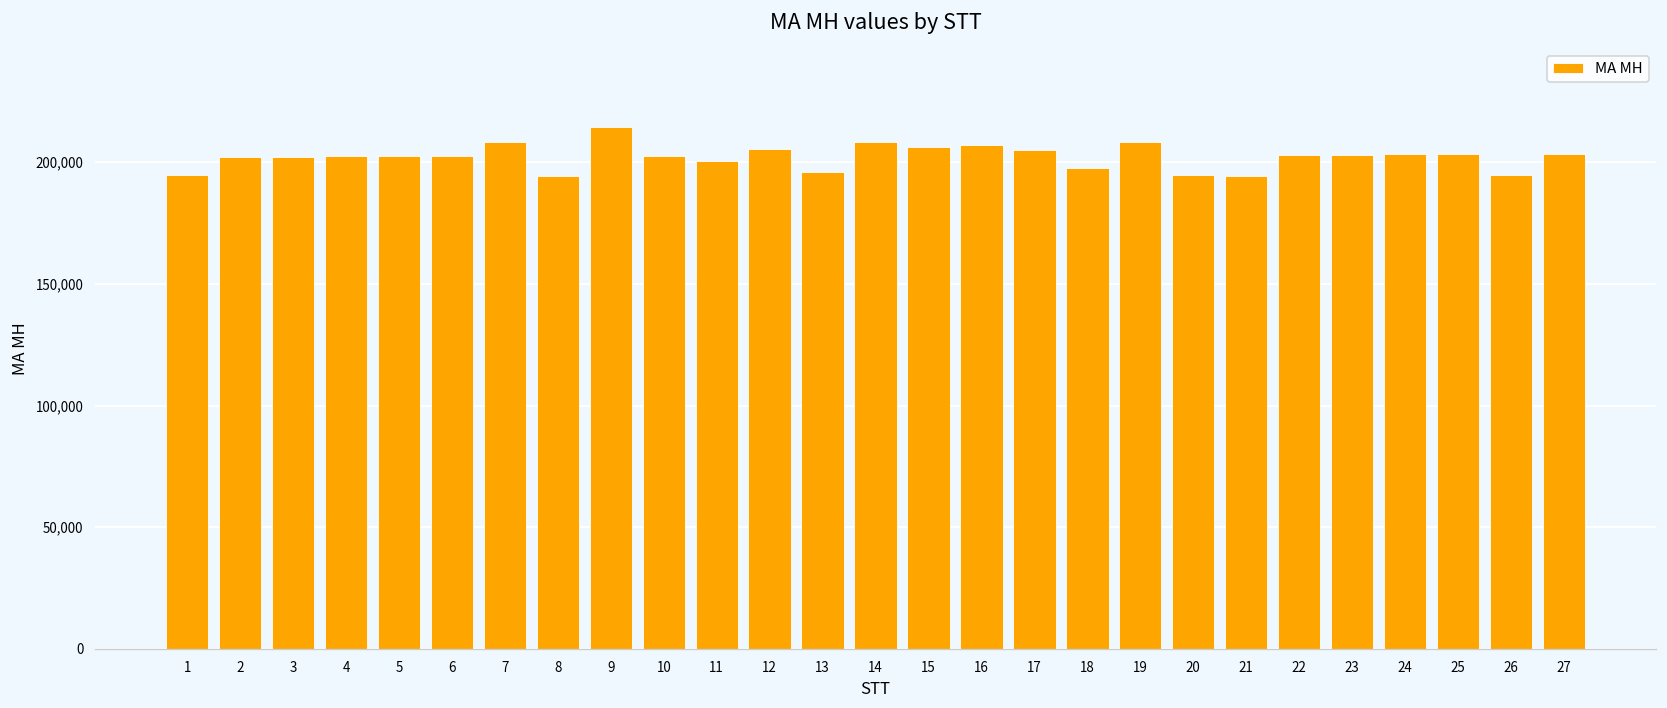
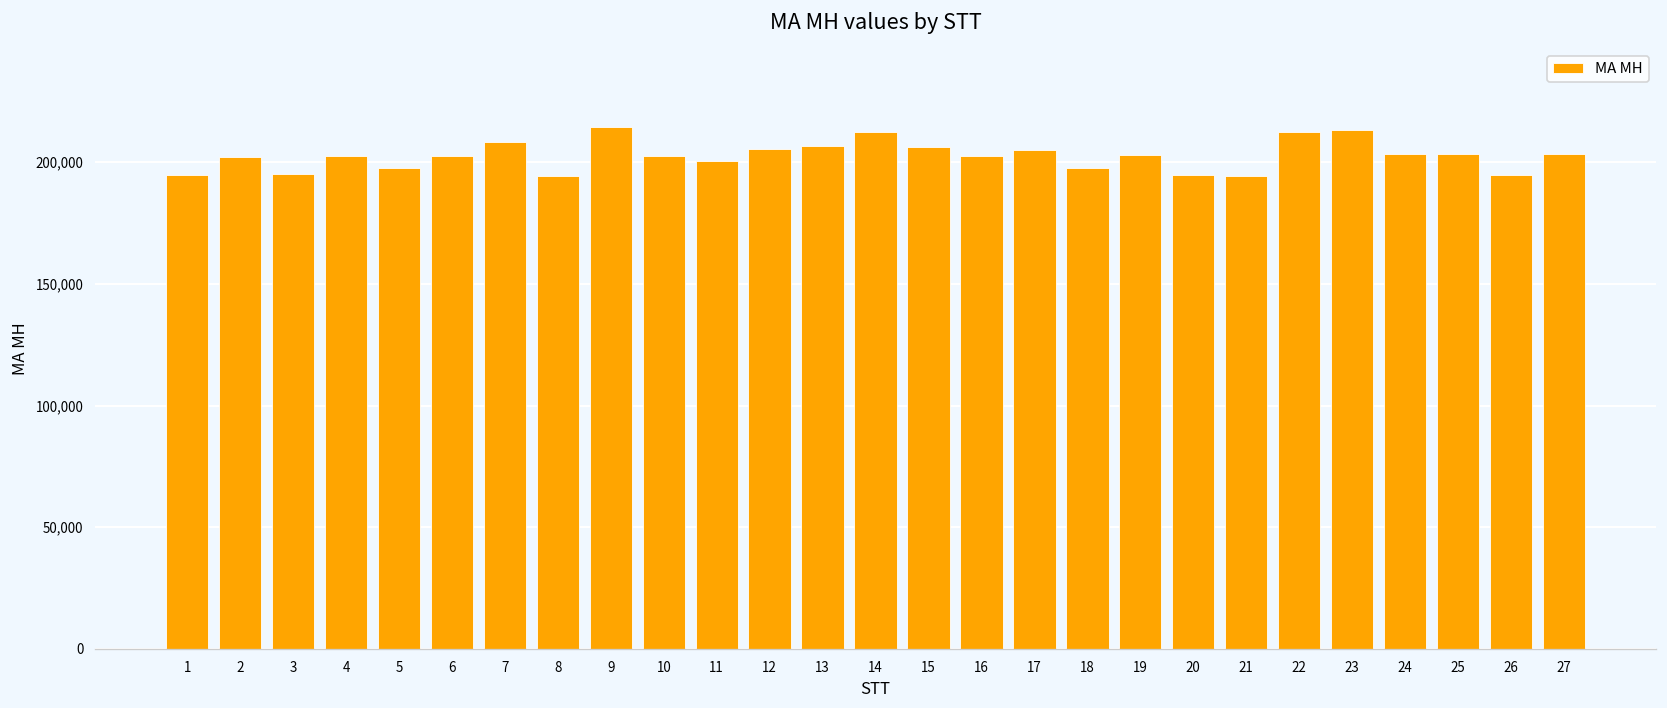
3: 202,000 -> 195,000
5: 202,000 -> 198,000
13: 196,000 -> 207,000
14: 209,000 -> 213,000
16: 207,000 -> 202,000
19: 209,000 -> 203,000
22: 203,000 -> 212,000
23: 203,000 -> 213,000
